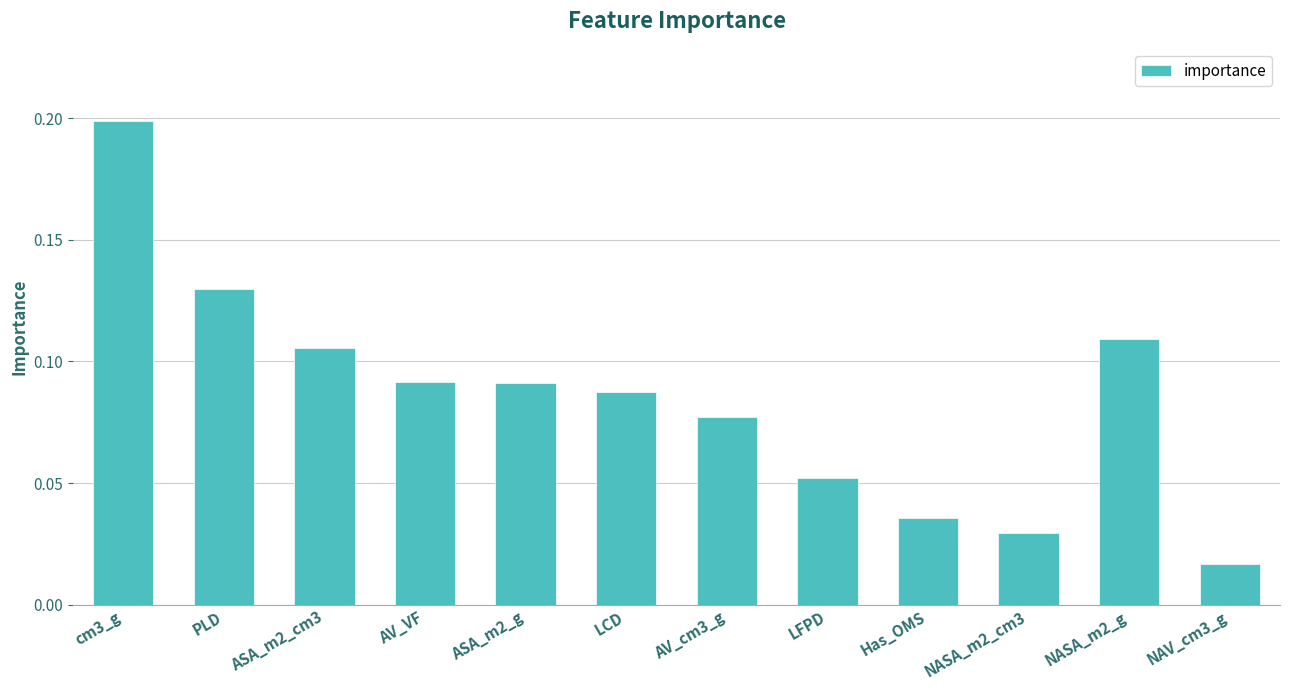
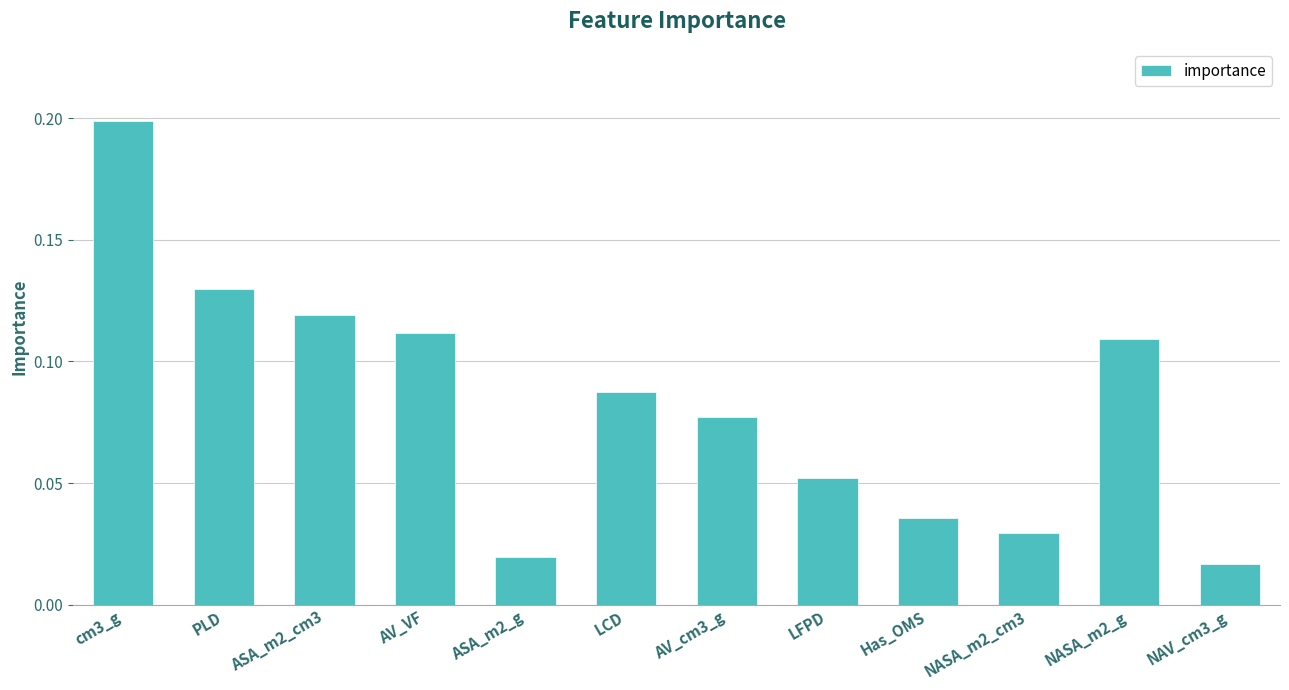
ASA_m2_cm3: 0.105 -> 0.119
AV_VF: 0.091 -> 0.112
ASA_m2_g: 0.091 -> 0.019
